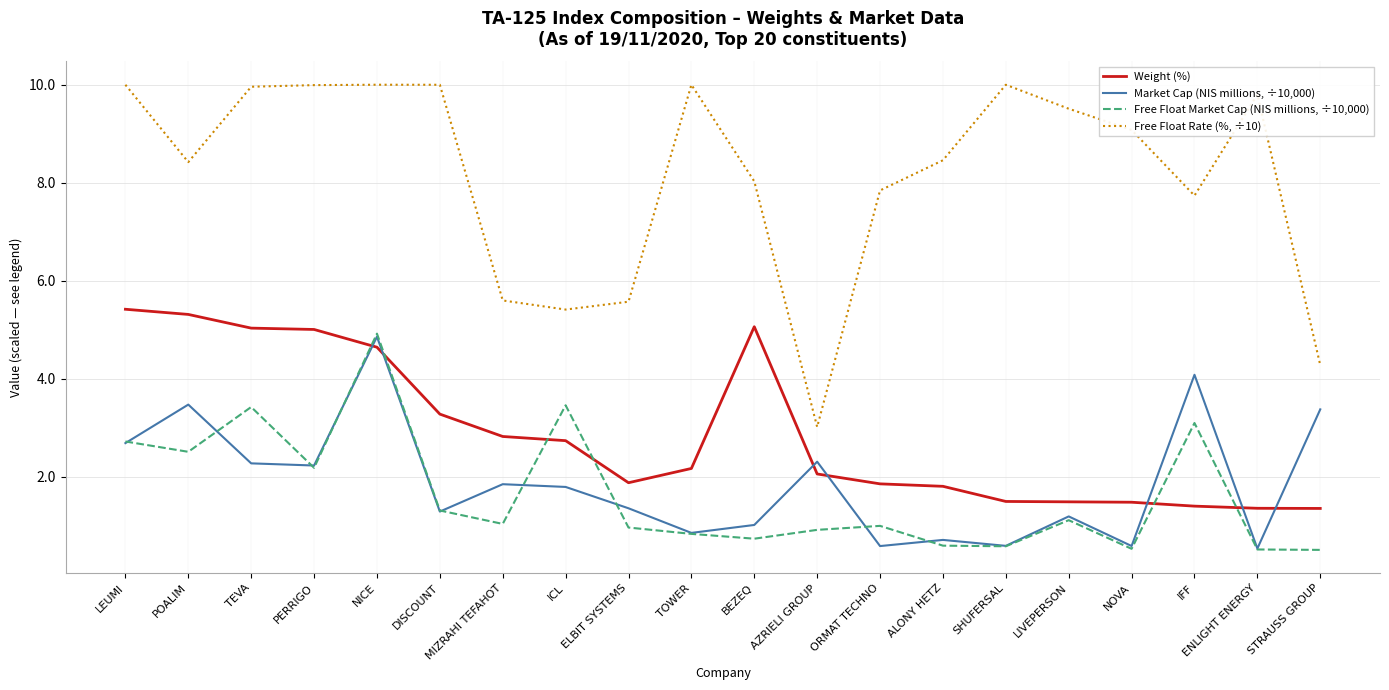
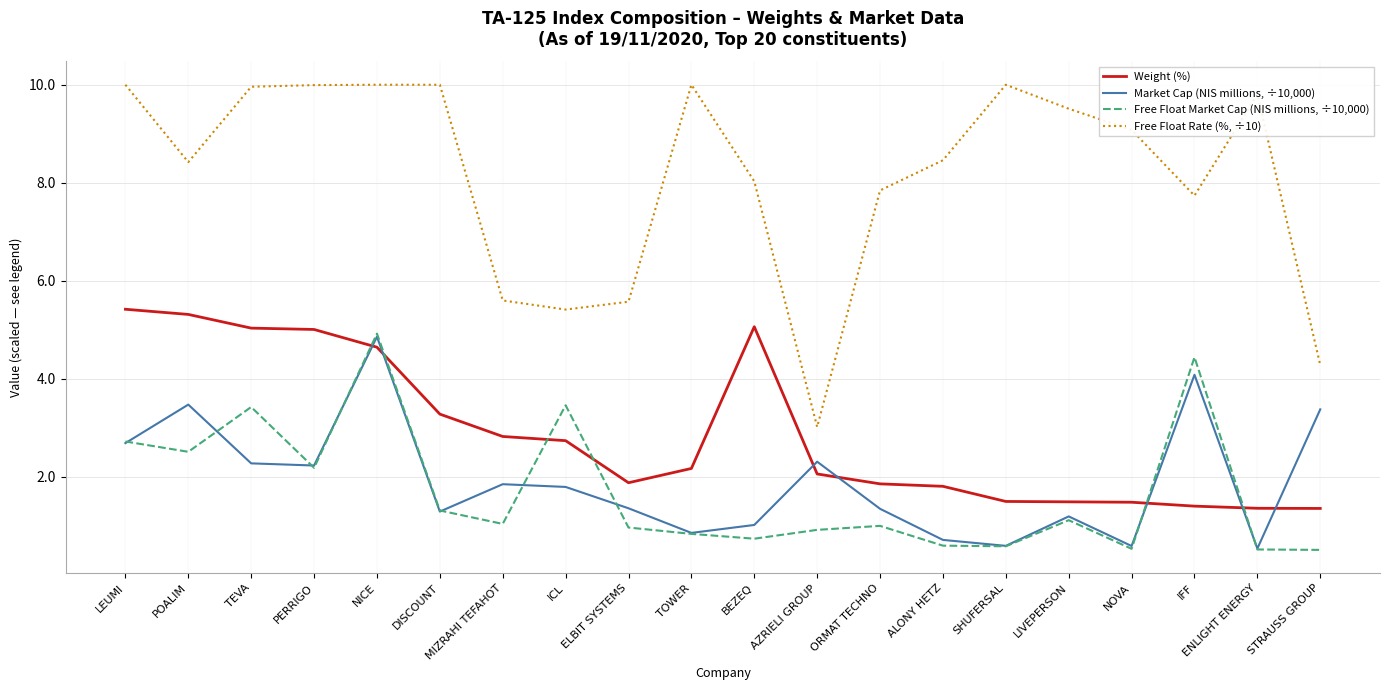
Market Cap (NIS millions, ÷10,000), ORMAT TECHNO: 0.6 -> 1.3
Free Float Market Cap (NIS millions, ÷10,000), IFF: 3.1 -> 4.4
